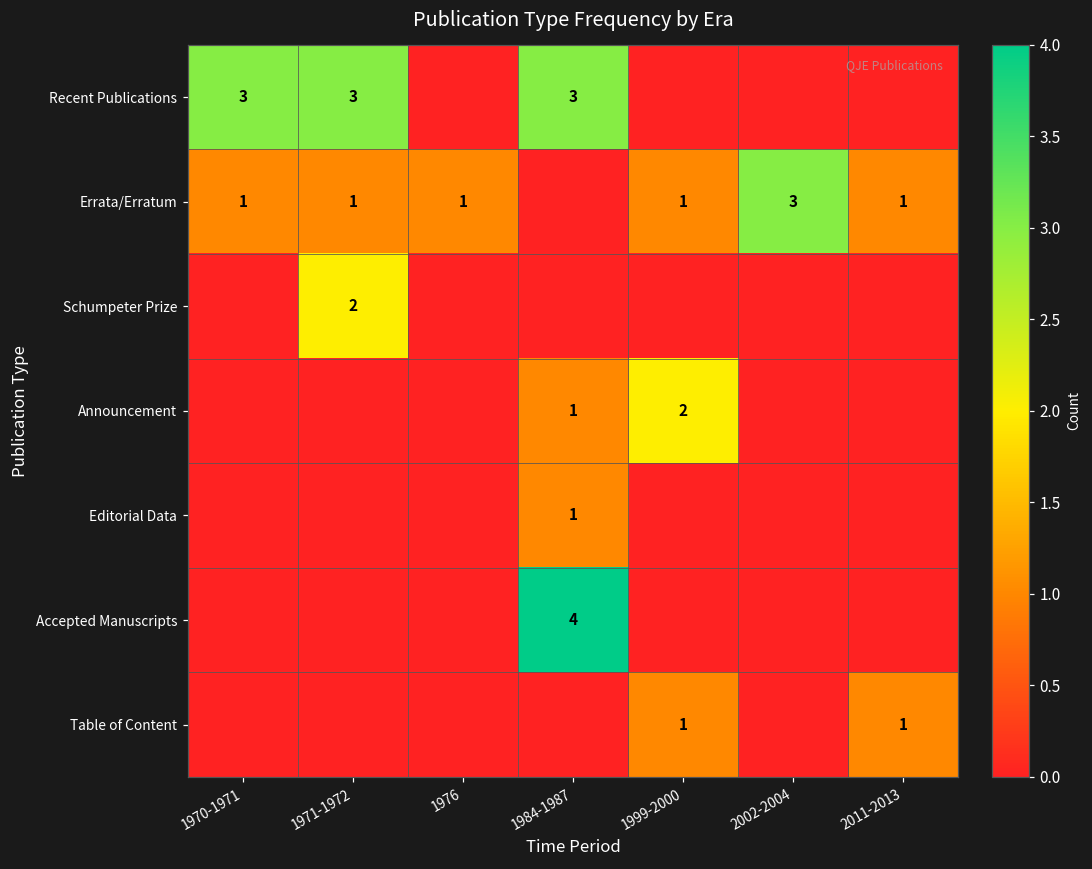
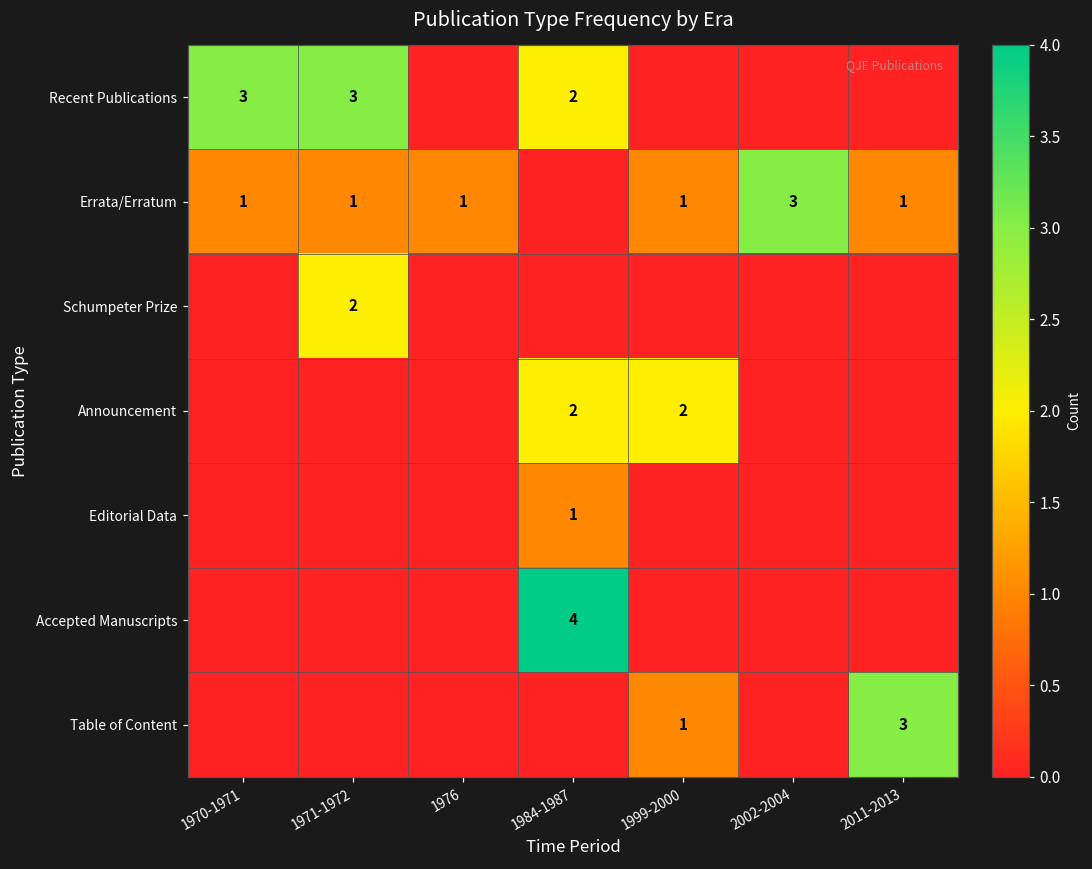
Recent Publications, 1984-1987: 3 -> 2
Announcement, 1984-1987: 1 -> 2
Table of Content, 2011-2013: 1 -> 3
